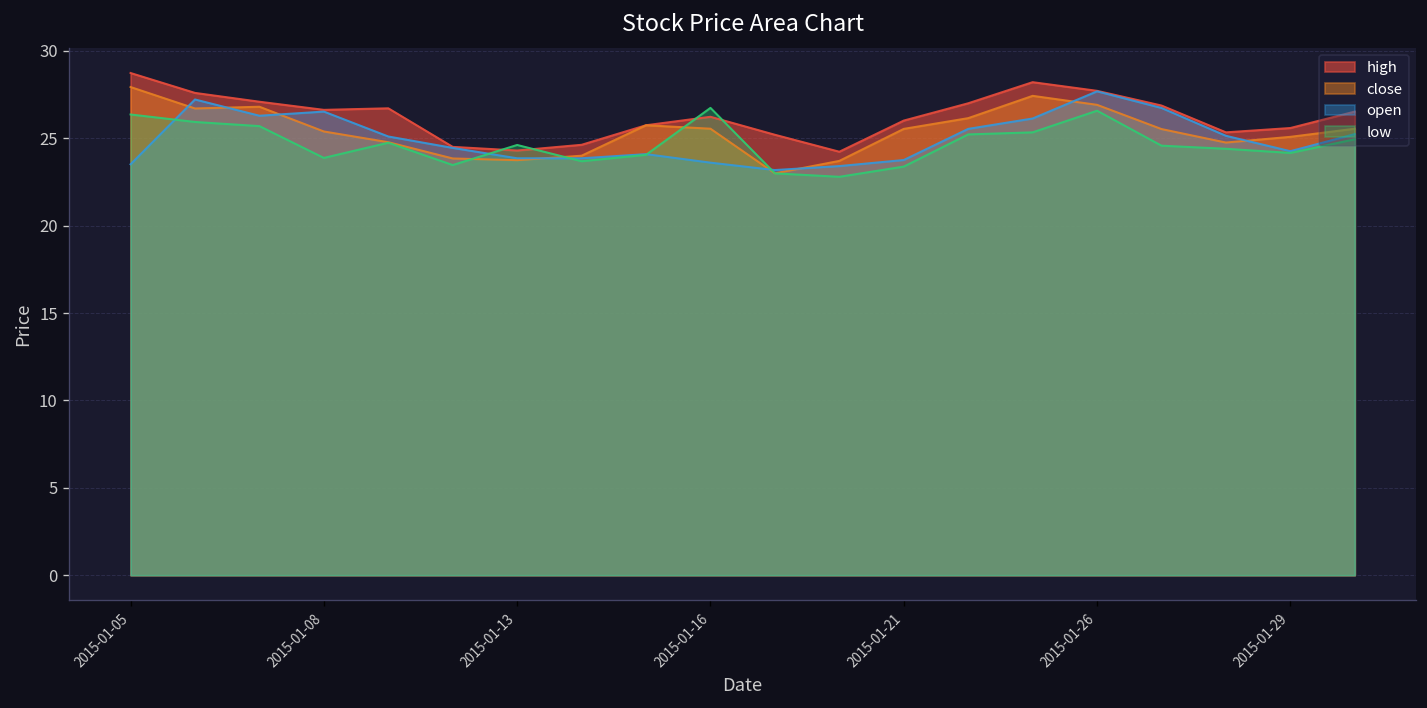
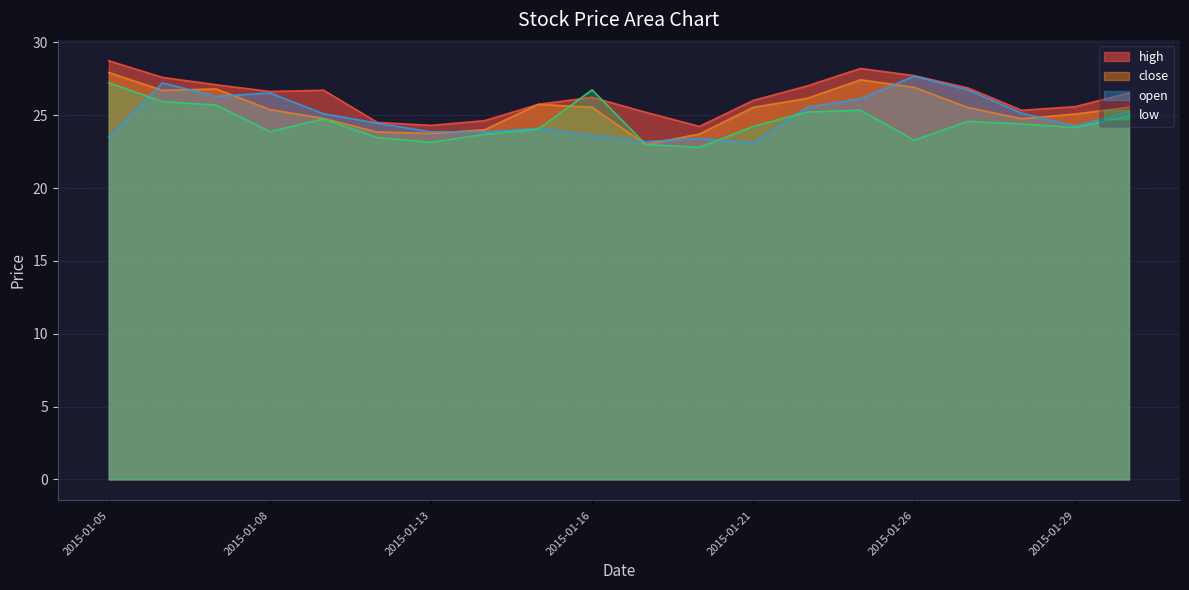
low, 2015-01-05: 26.4 -> 27.2
low, 2015-01-13: 24.6 -> 23.1
open, 2015-01-21: 23.8 -> 23.1
low, 2015-01-21: 23.4 -> 24.2
low, 2015-01-26: 26.6 -> 23.3
